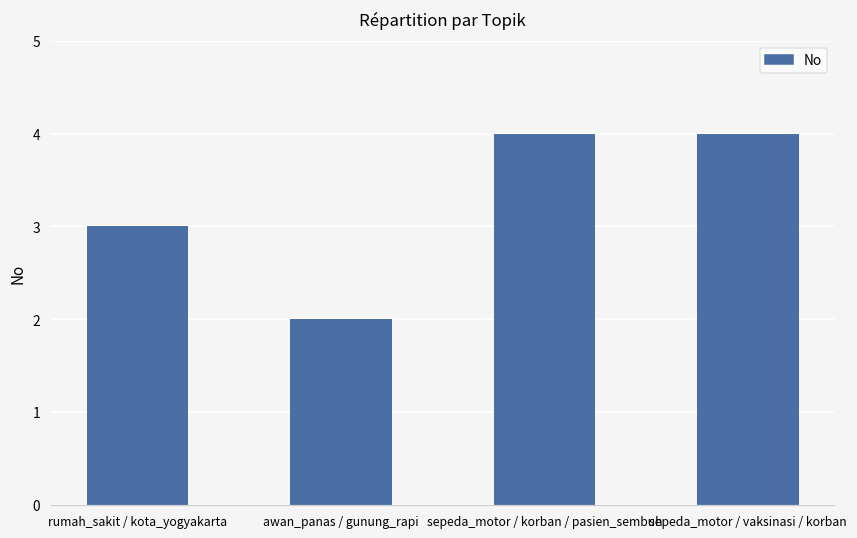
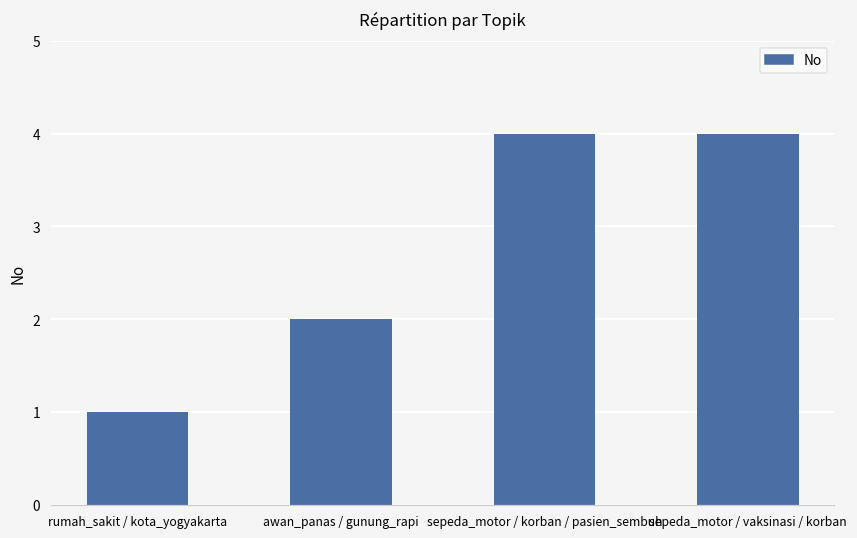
rumah_sakit / kota_yogyakarta: 3 -> 1
